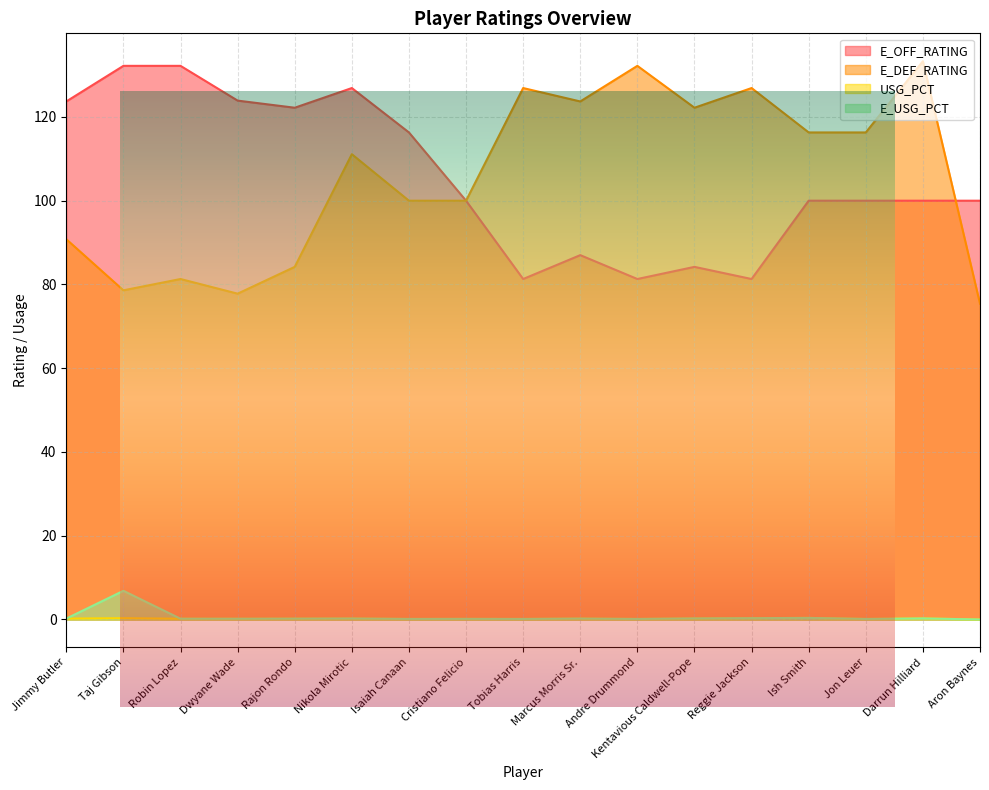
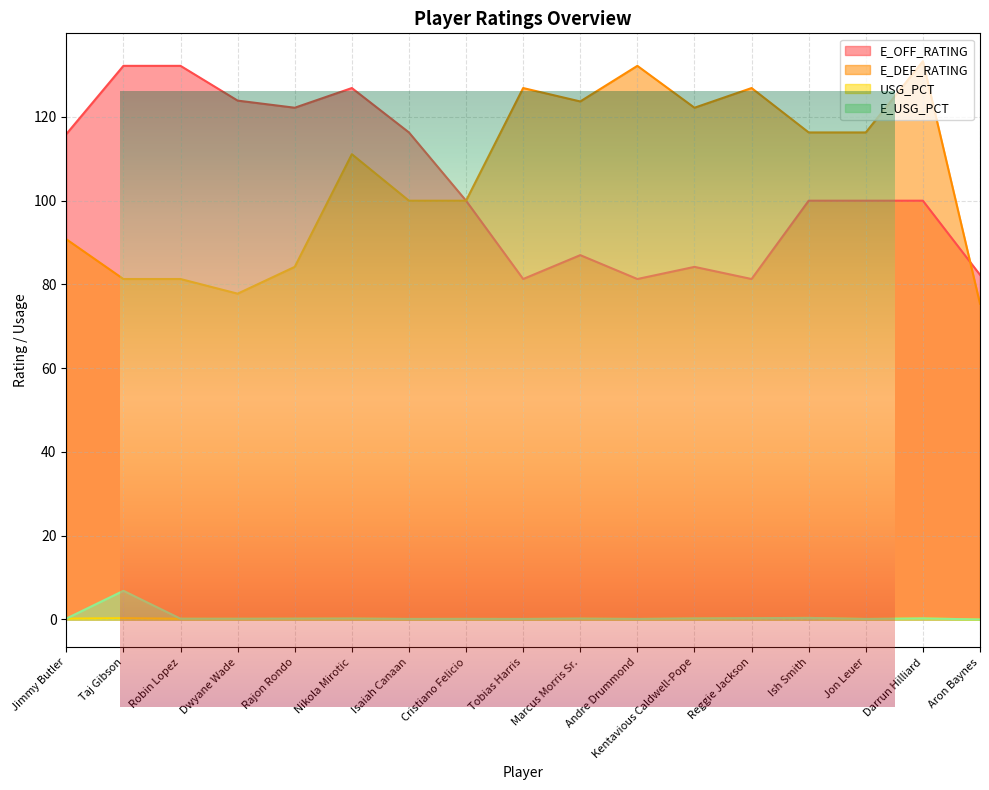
Player Ratings Overview, E_OFF_RATING, Jimmy Butler: 124 -> 116
Player Ratings Overview, E_DEF_RATING, Taj Gibson: 79 -> 81
Player Ratings Overview, E_OFF_RATING, Aron Baynes: 100 -> 82
